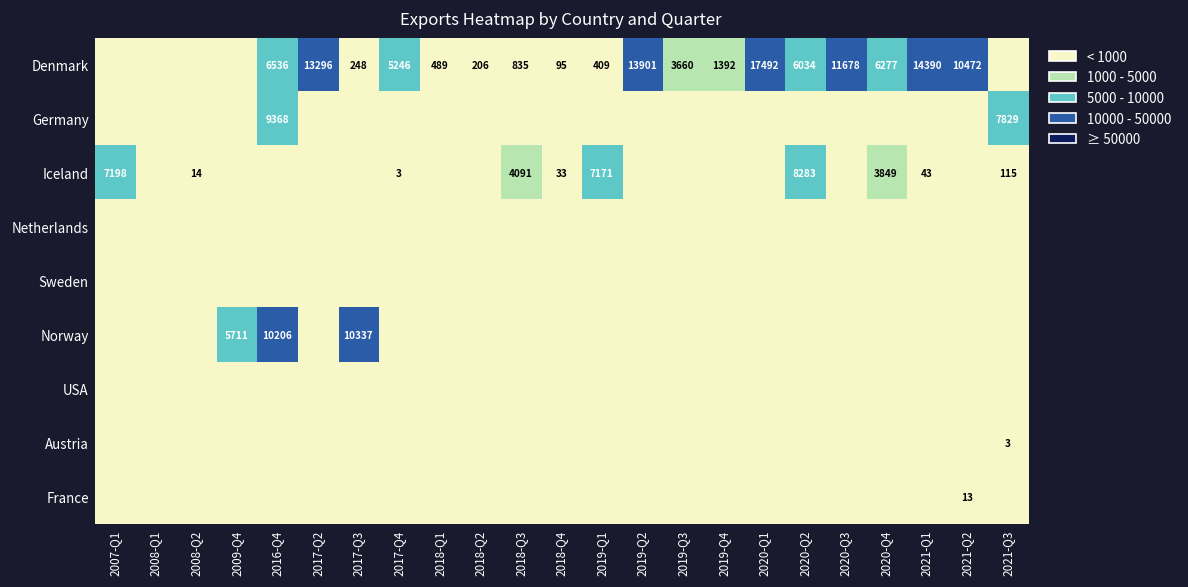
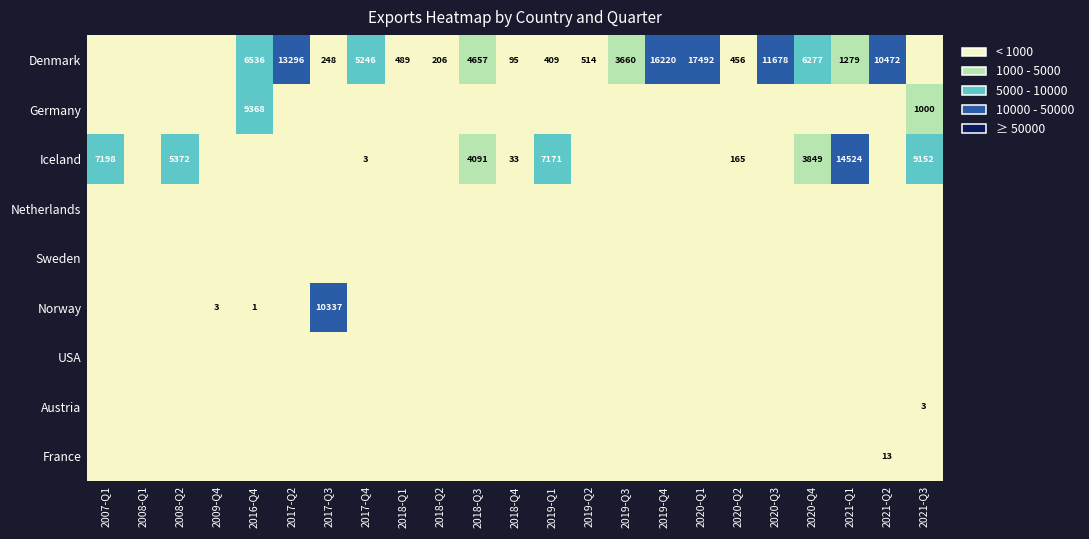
Denmark, 2018-Q3: 835 -> 4657
Denmark, 2019-Q2: 13901 -> 514
Denmark, 2019-Q4: 1392 -> 16220
Denmark, 2020-Q2: 6034 -> 456
Denmark, 2021-Q1: 14390 -> 1279
Germany, 2021-Q3: 7829 -> 1000
Iceland, 2008-Q2: 14 -> 5372
Iceland, 2020-Q2: 8283 -> 165
Iceland, 2021-Q1: 43 -> 14524
Iceland, 2021-Q3: 115 -> 9152
Norway, 2009-Q4: 5711 -> 3
Norway, 2016-Q4: 10206 -> 1
